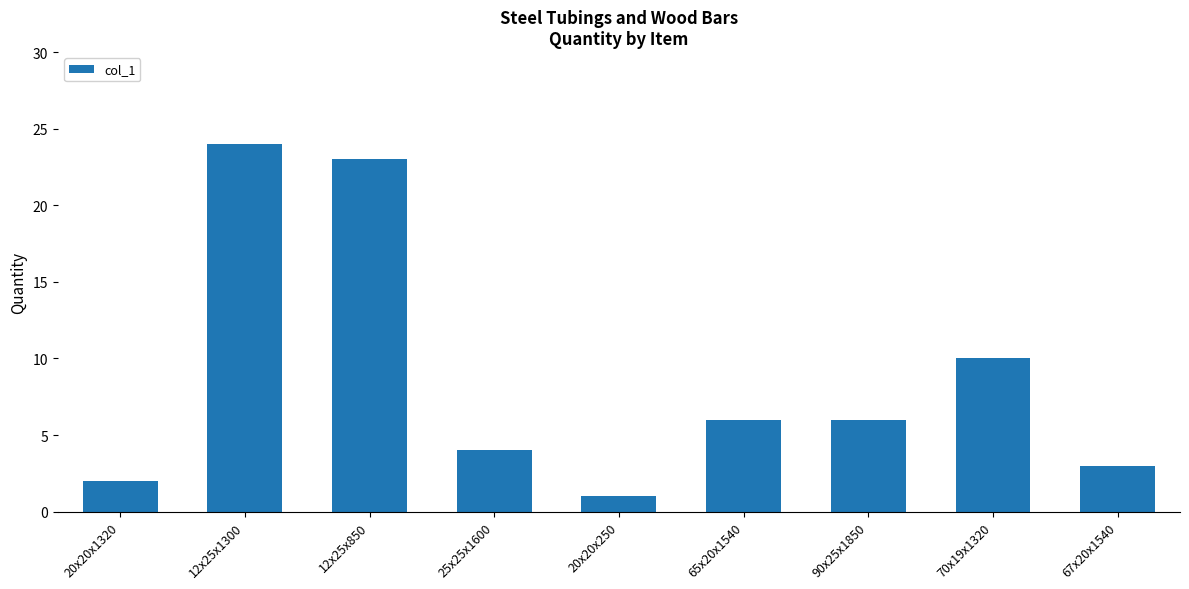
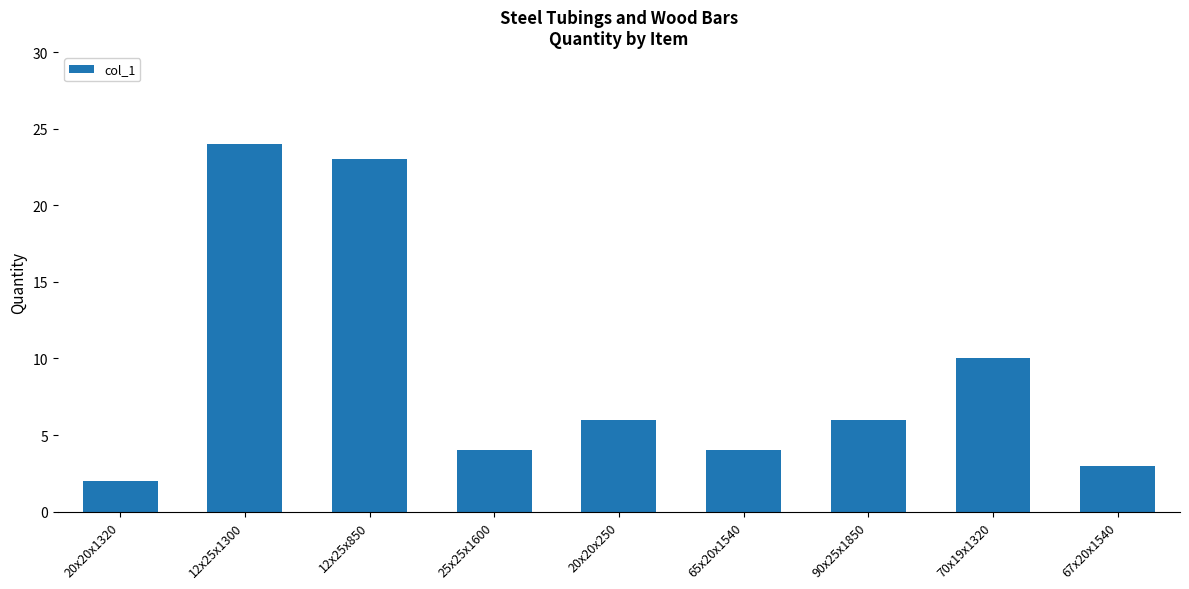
20x20x250: 1 -> 6
65x20x1540: 6 -> 4
